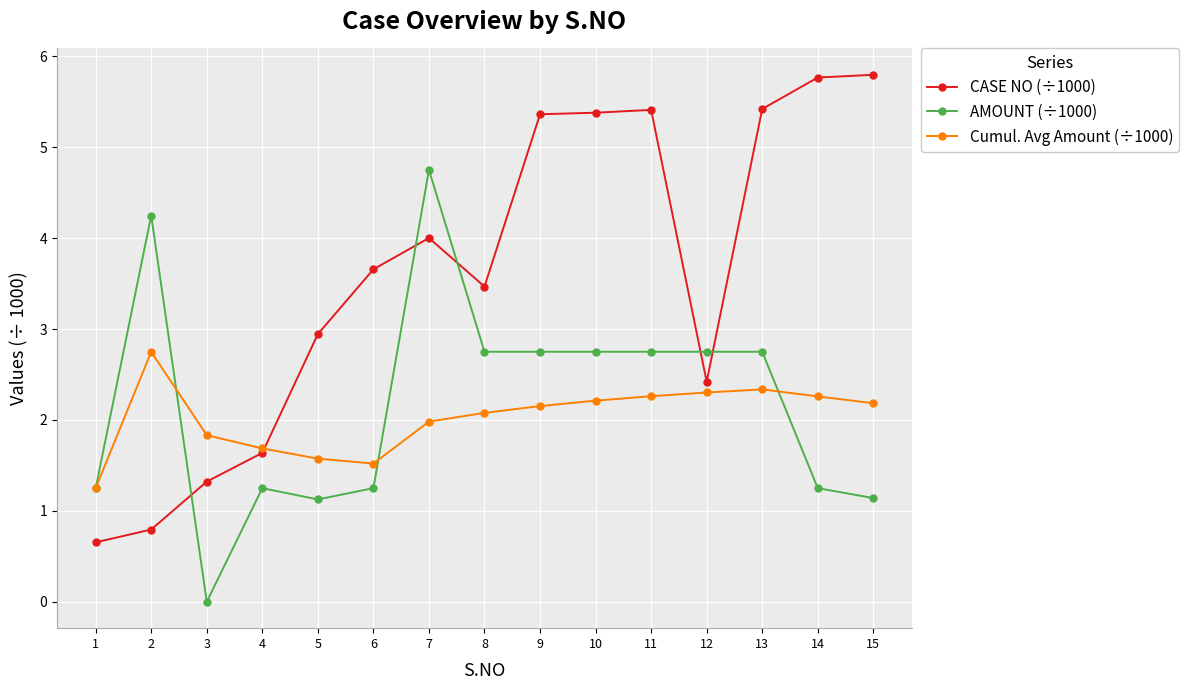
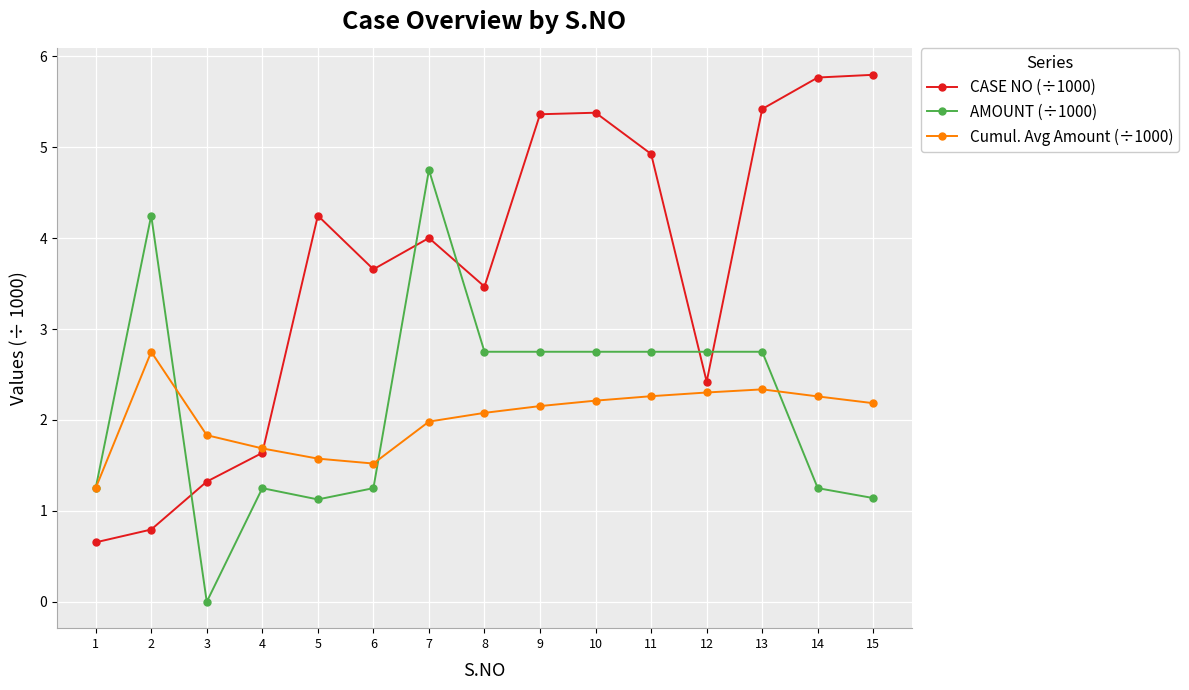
CASE NO (÷1000), 5: 2.9 -> 4.2
CASE NO (÷1000), 11: 5.4 -> 4.9
